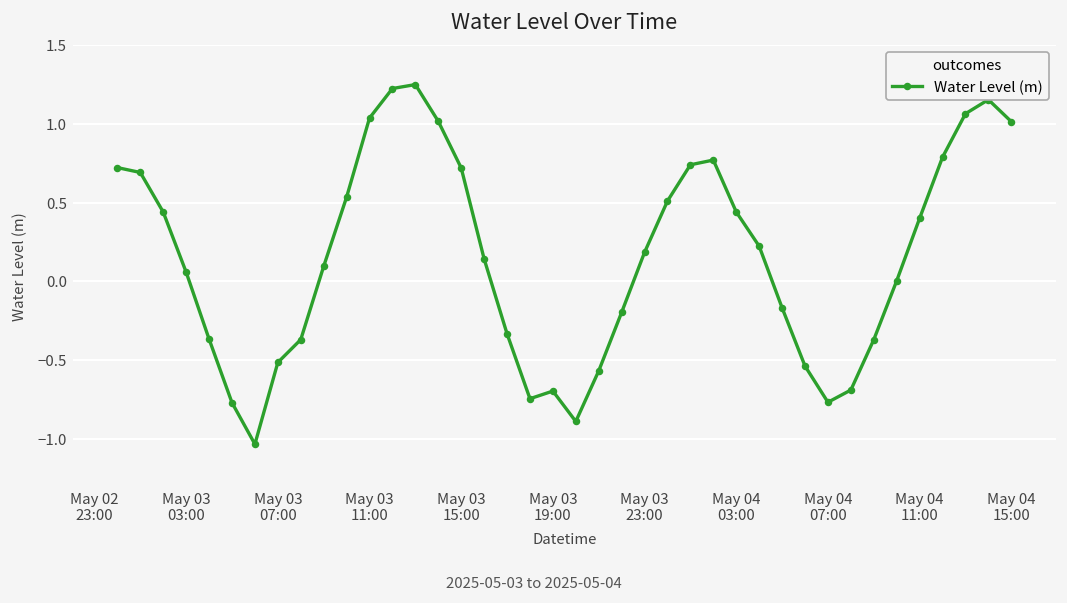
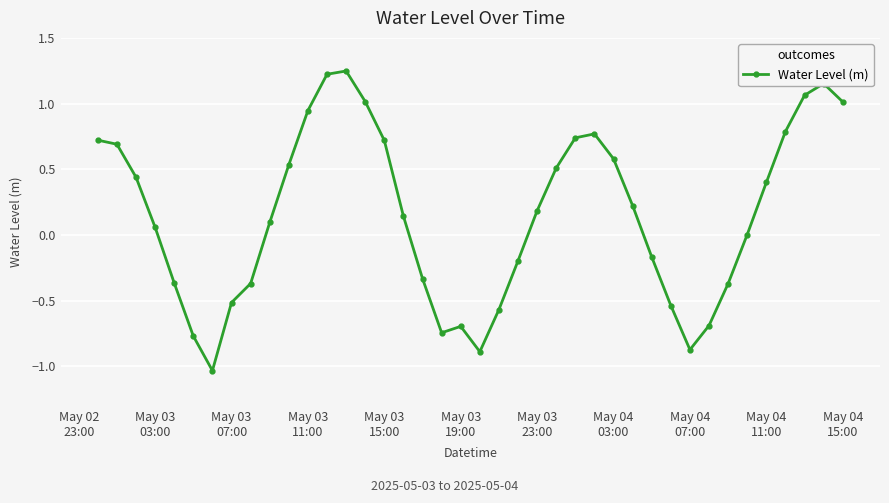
May 03 11:00: 1.04 -> 0.95
May 04 03:00: 0.44 -> 0.58
May 04 07:00: -0.77 -> -0.87
